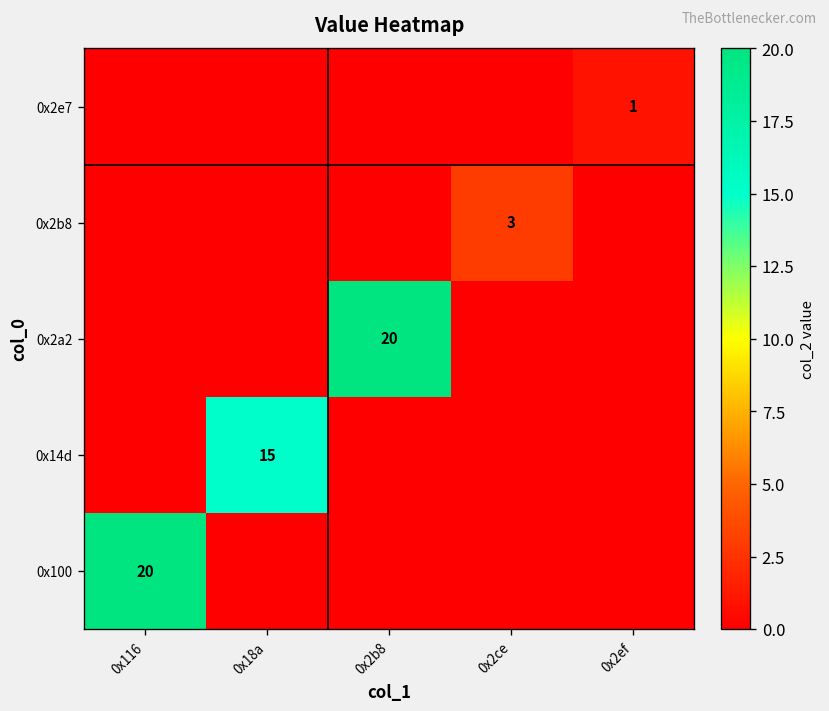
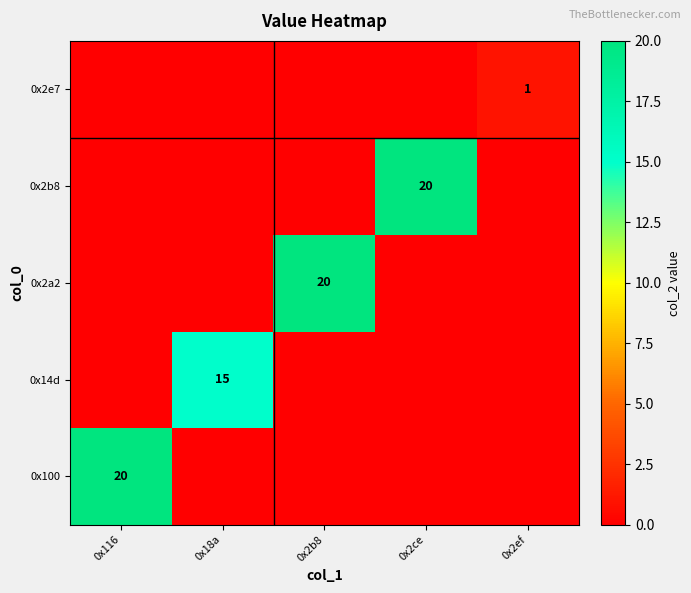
0x2b8, 0x2ce: 3 -> 20
